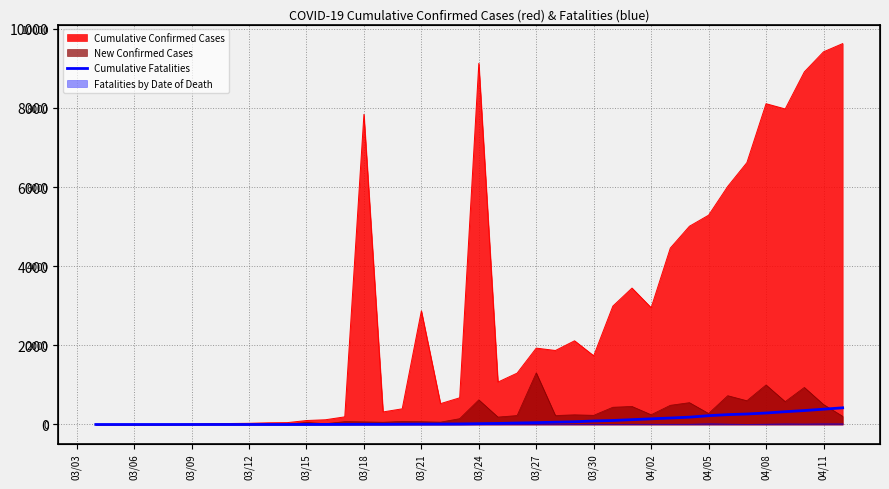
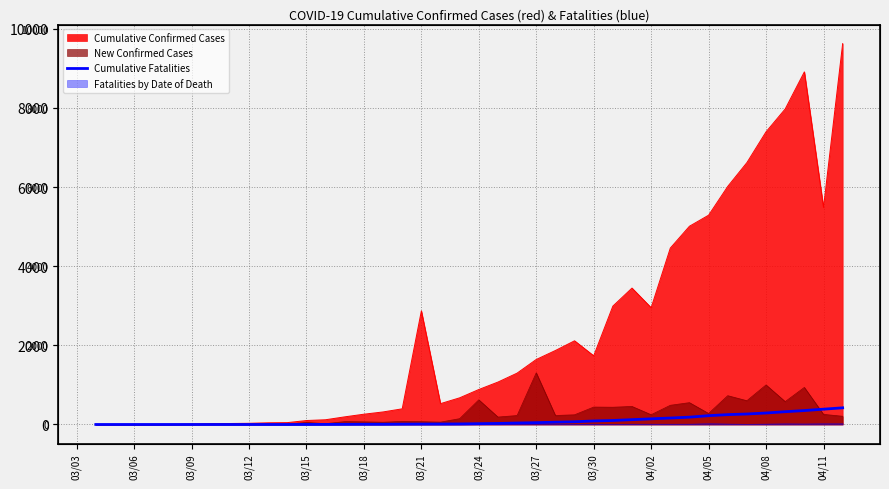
Cumulative Confirmed Cases, 03/18: 7800 -> 300
Cumulative Confirmed Cases, 03/24: 9100 -> 900
Cumulative Confirmed Cases, 03/27: 1900 -> 1600
New Confirmed Cases, 03/30: 200 -> 400
Cumulative Confirmed Cases, 04/08: 8100 -> 7400
Cumulative Confirmed Cases, 04/11: 9400 -> 5500
New Confirmed Cases, 04/11: 500 -> 300
